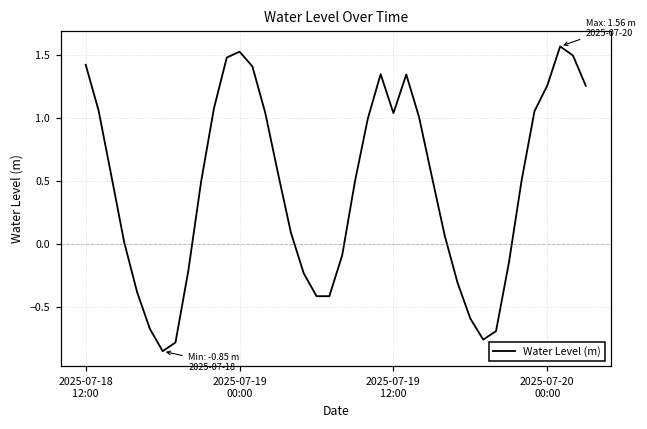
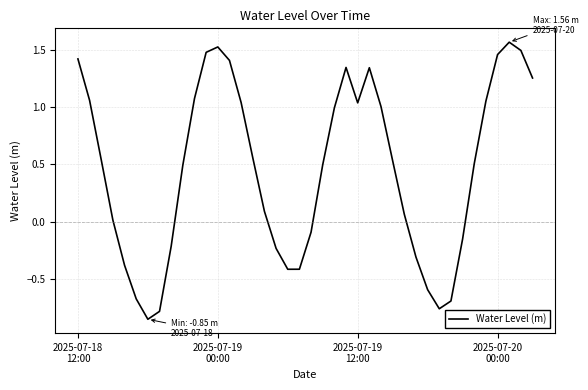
2025-07-20 00:00: 1.25 -> 1.46
